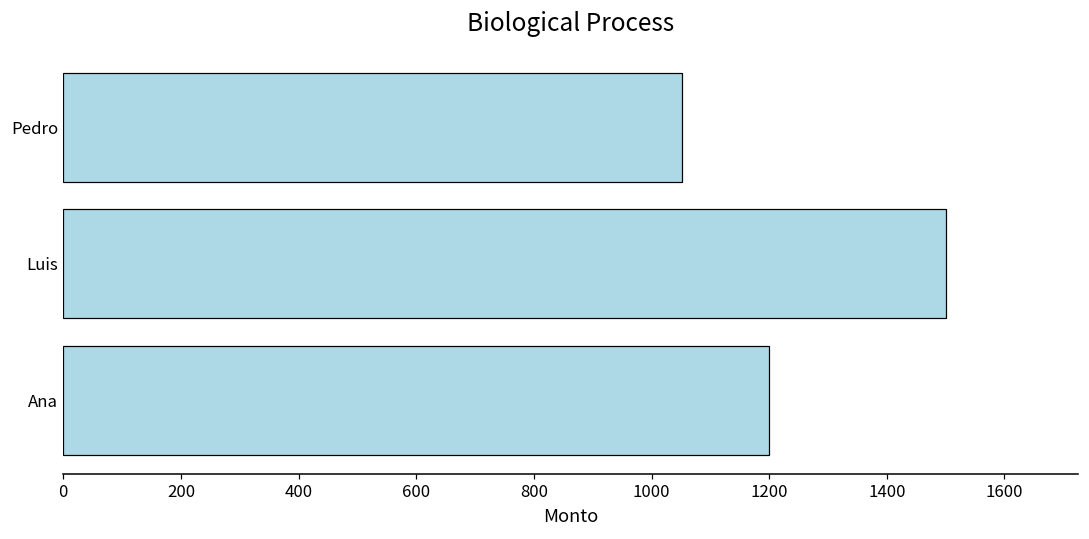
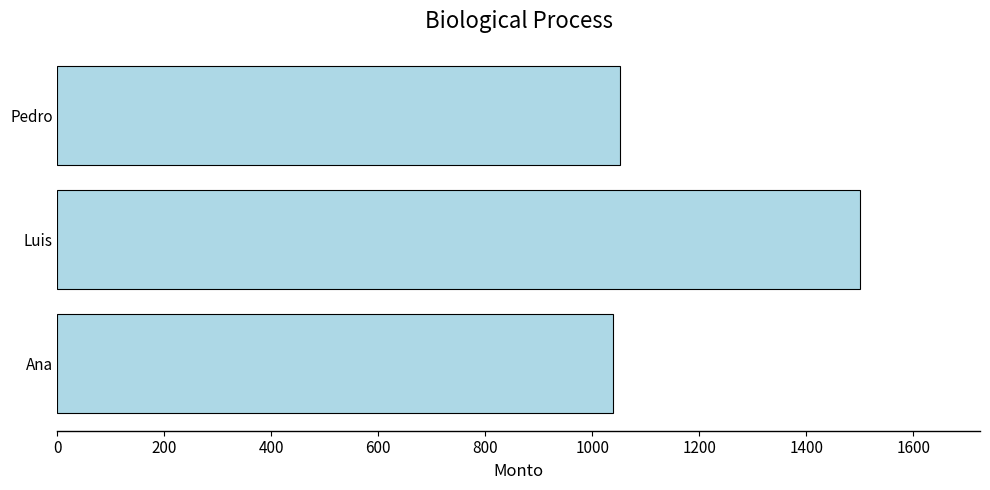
Ana: 1200 -> 1040
